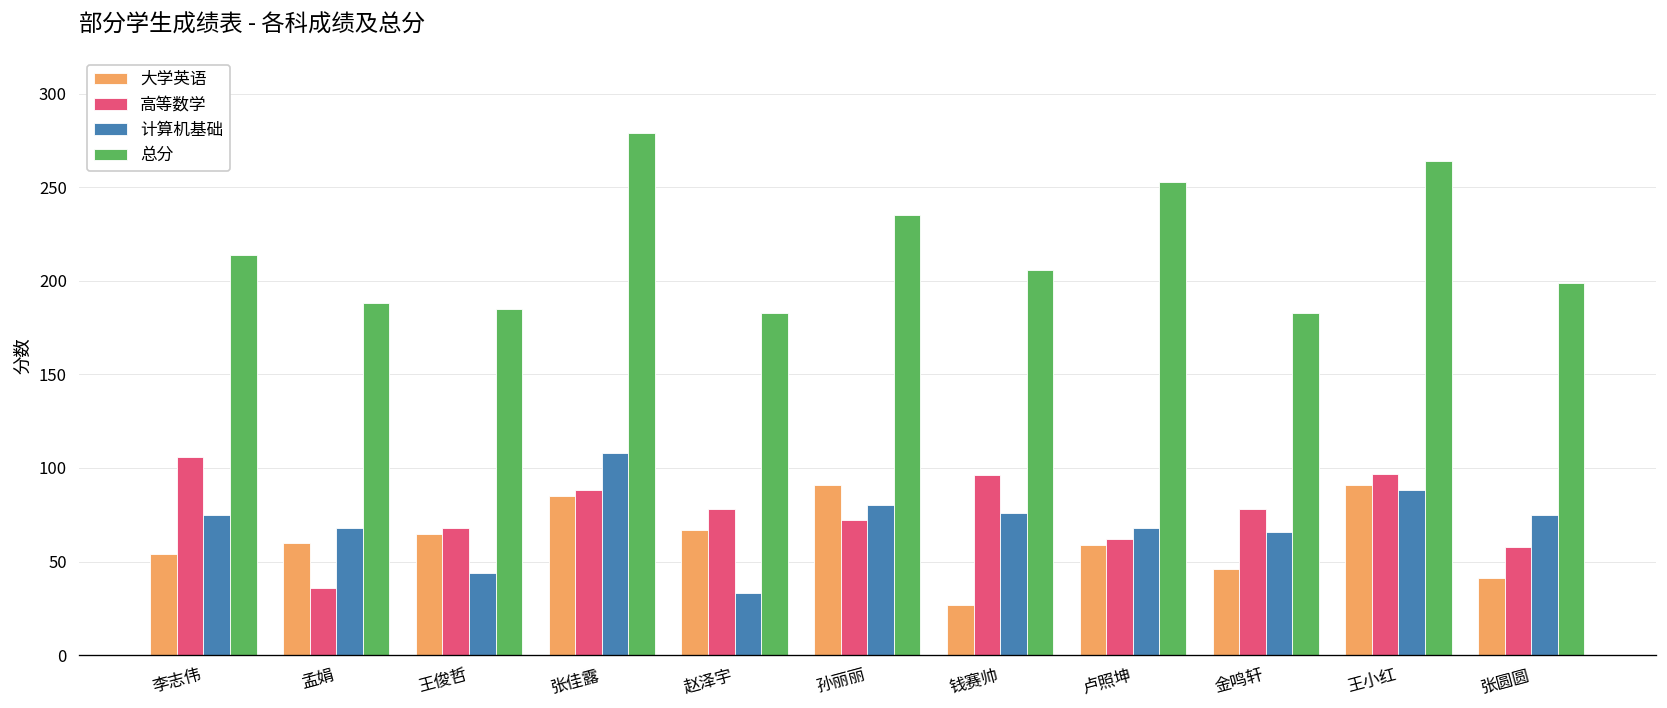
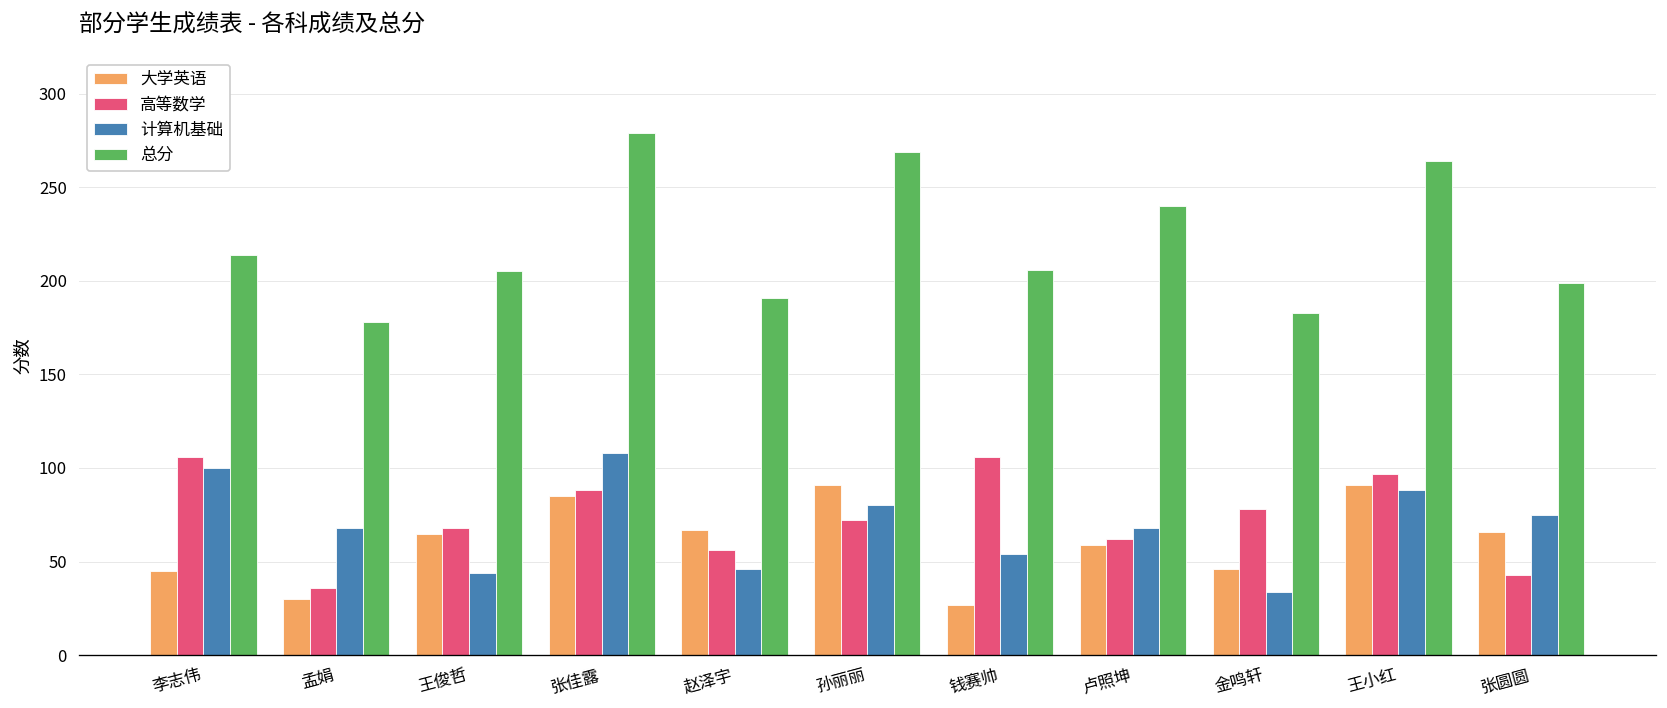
大学英语, 李志伟: 54 -> 45
计算机基础, 李志伟: 75 -> 100
大学英语, 孟娟: 60 -> 30
总分, 孟娟: 188 -> 178
总分, 王俊哲: 185 -> 205
高等数学, 赵泽宇: 78 -> 56
计算机基础, 赵泽宇: 33 -> 46
总分, 赵泽宇: 183 -> 191
总分, 孙丽丽: 235 -> 269
高等数学, 钱赛帅: 96 -> 106
计算机基础, 钱赛帅: 76 -> 54
总分, 卢照坤: 253 -> 240
计算机基础, 金鸣轩: 66 -> 34
大学英语, 张圆圆: 41 -> 66
高等数学, 张圆圆: 58 -> 43
